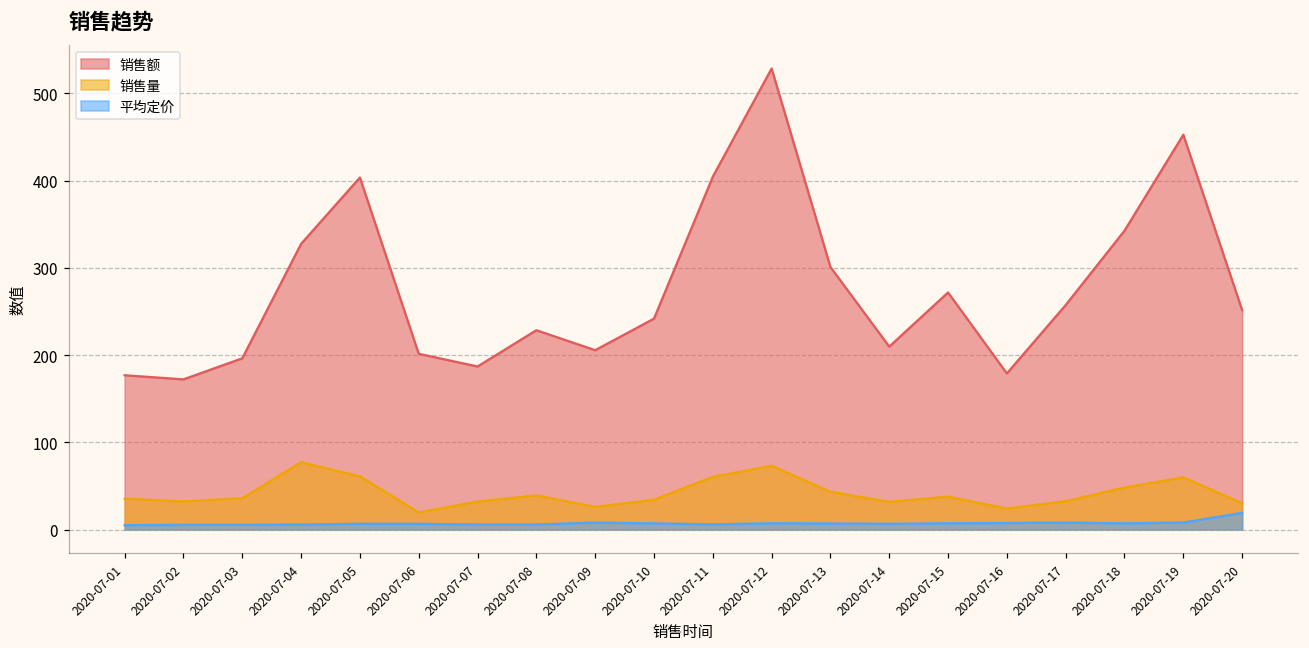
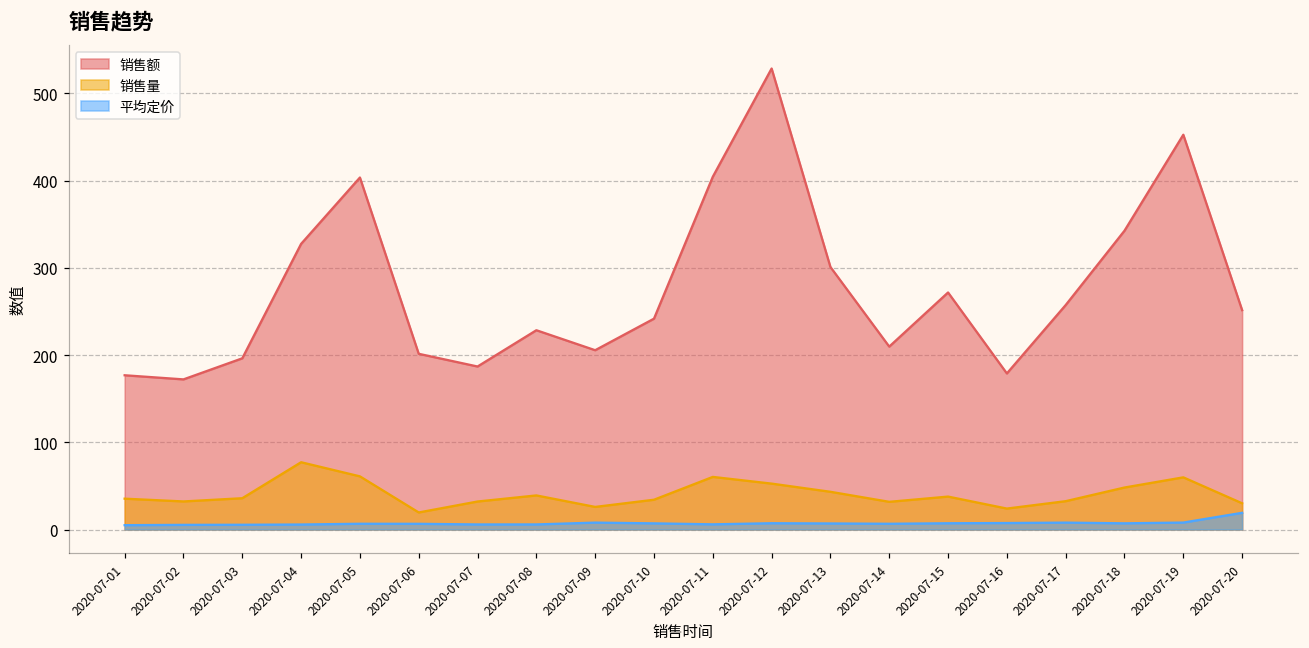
销售量, 2020-07-12: 70 -> 50
